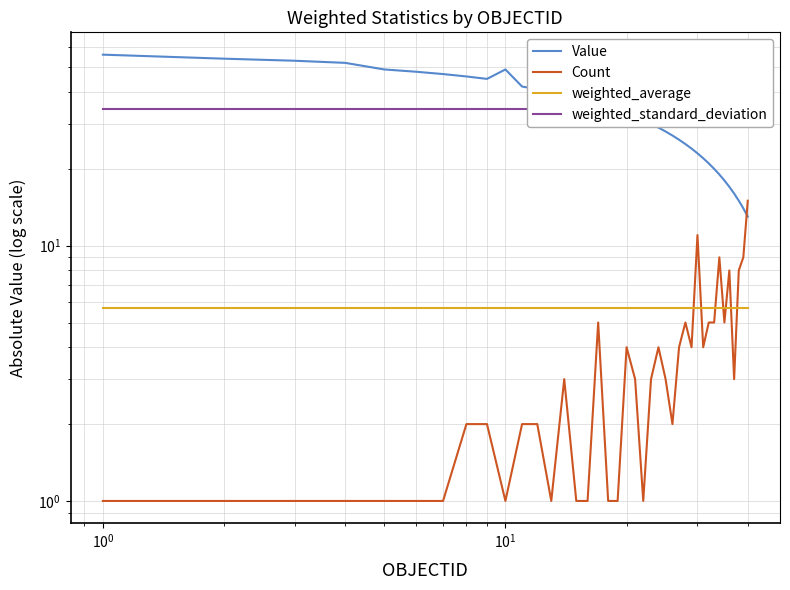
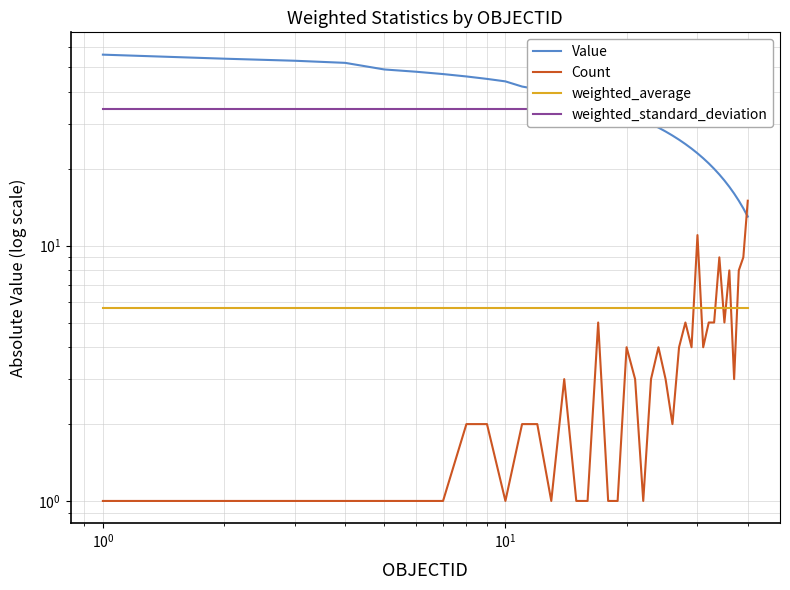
Value, 10^1: 49 -> 44
